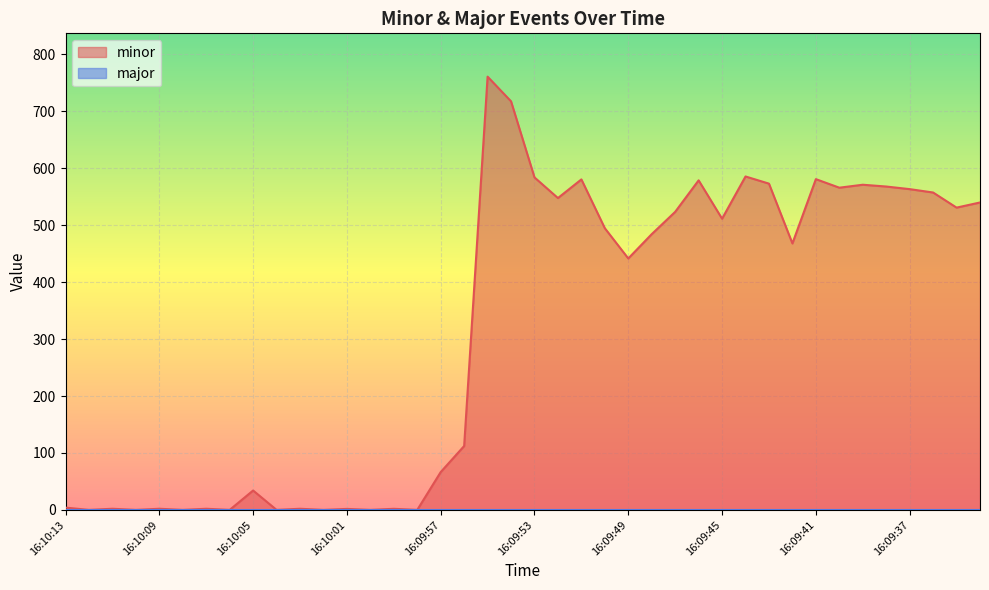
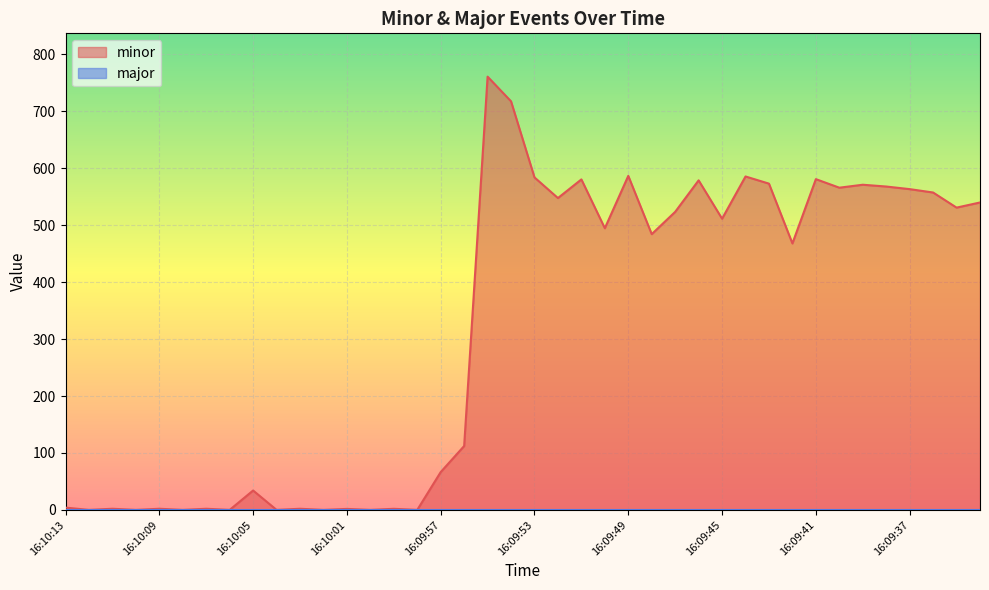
minor, 16:09:49: 440 -> 590
